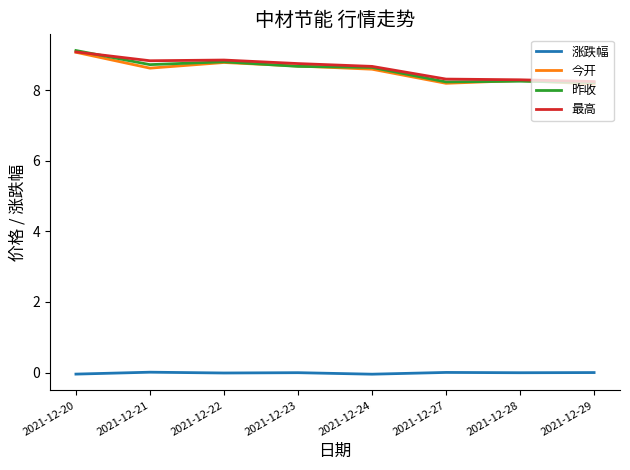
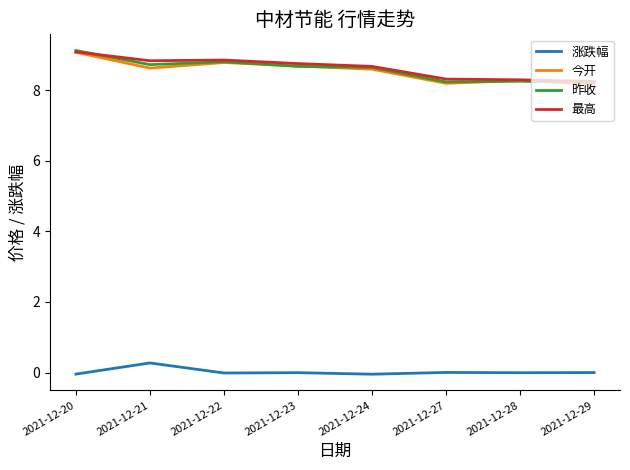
涨跌幅, 2021-12-21: 0.0 -> 0.3
